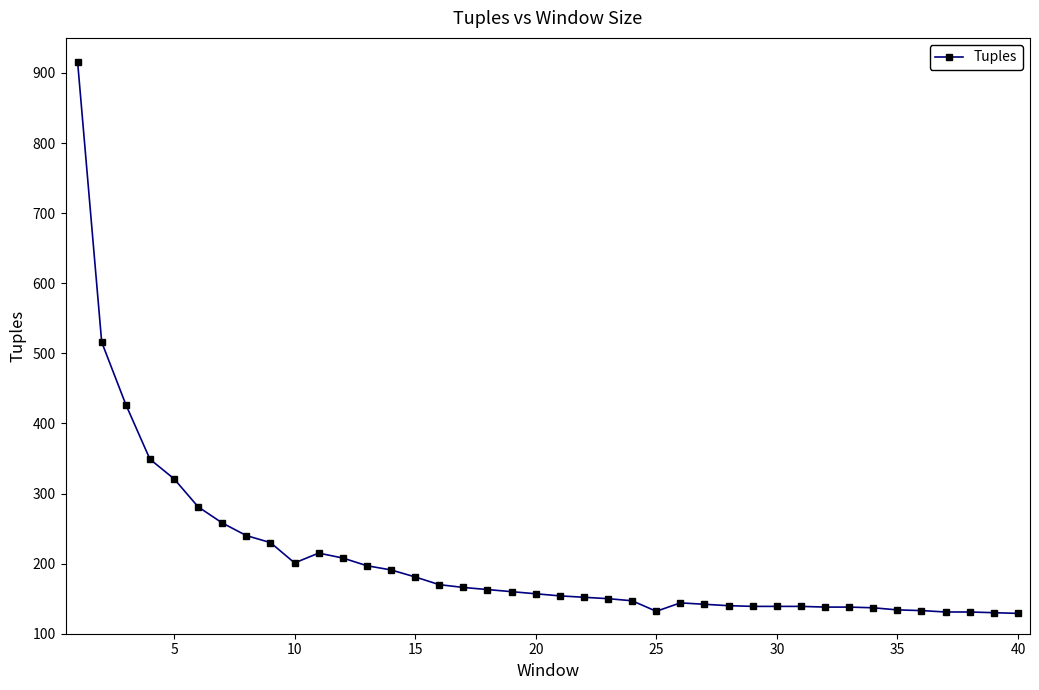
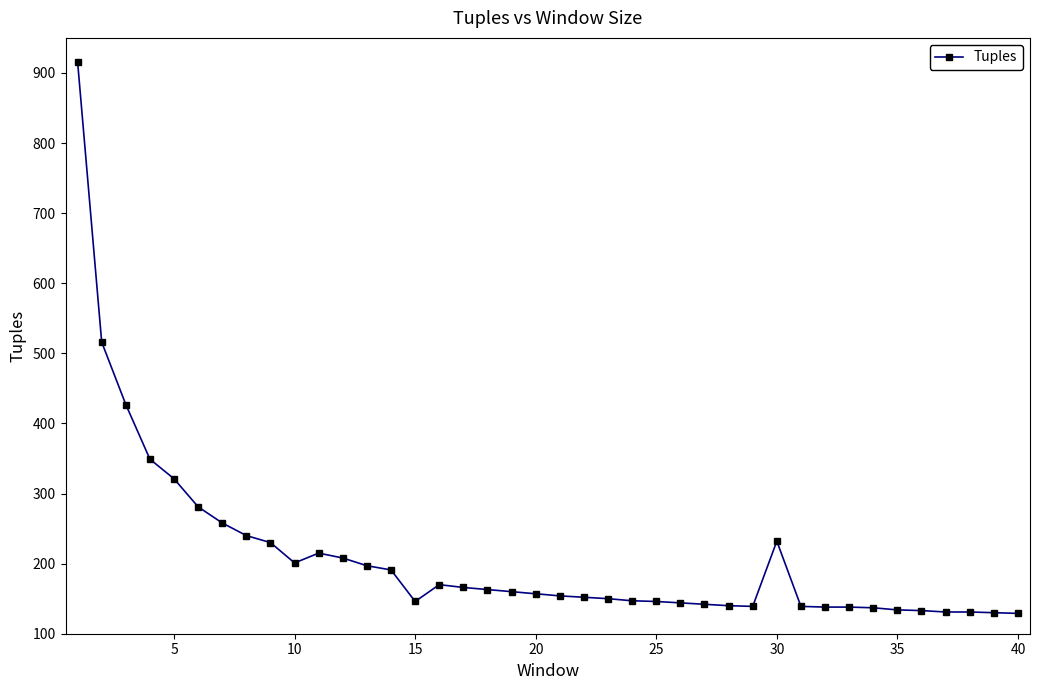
15: 180 -> 150
25: 130 -> 150
30: 140 -> 230
